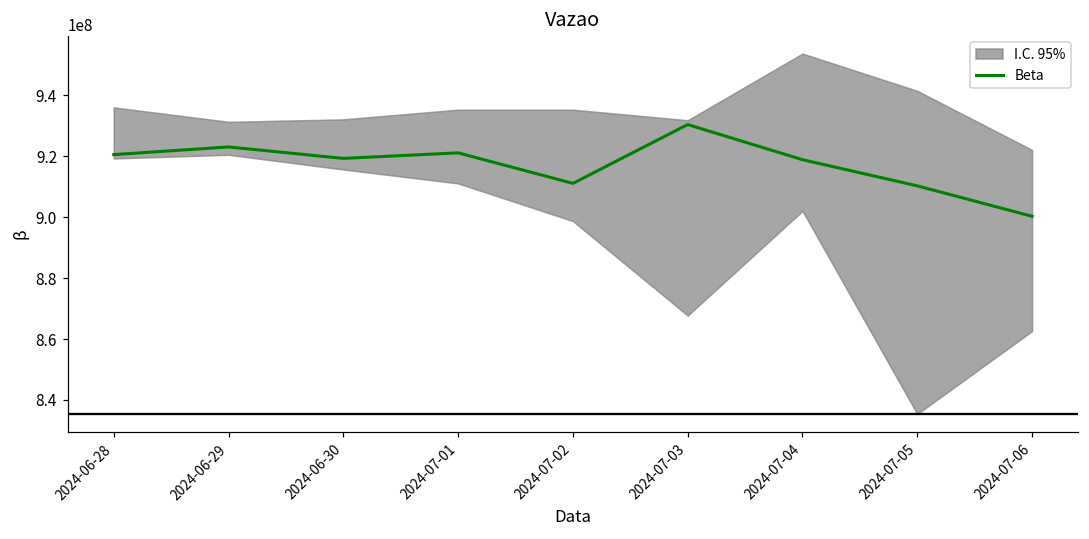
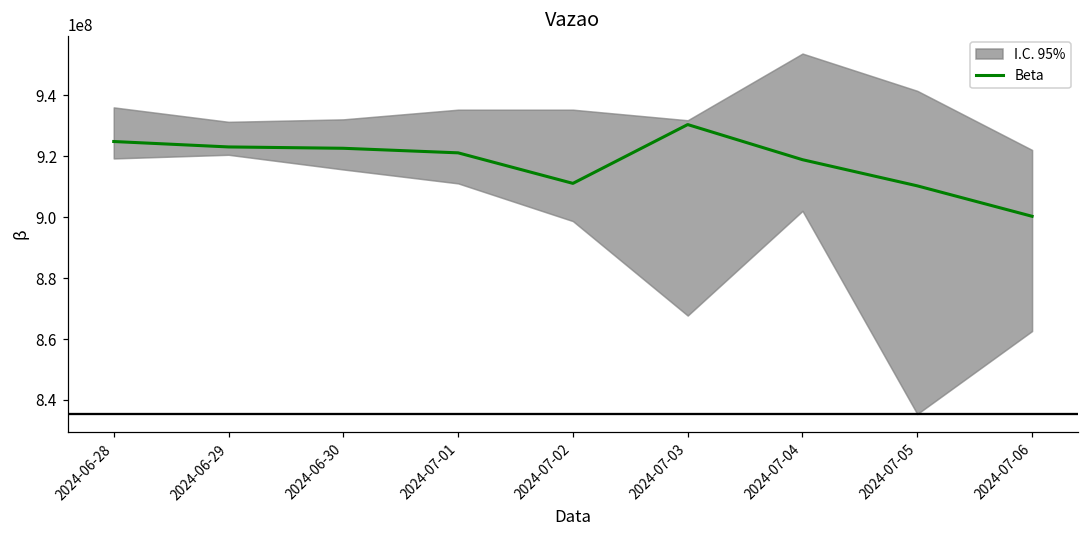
Beta, 2024-06-28: 920000000 -> 925000000
Beta, 2024-06-30: 919000000 -> 923000000
